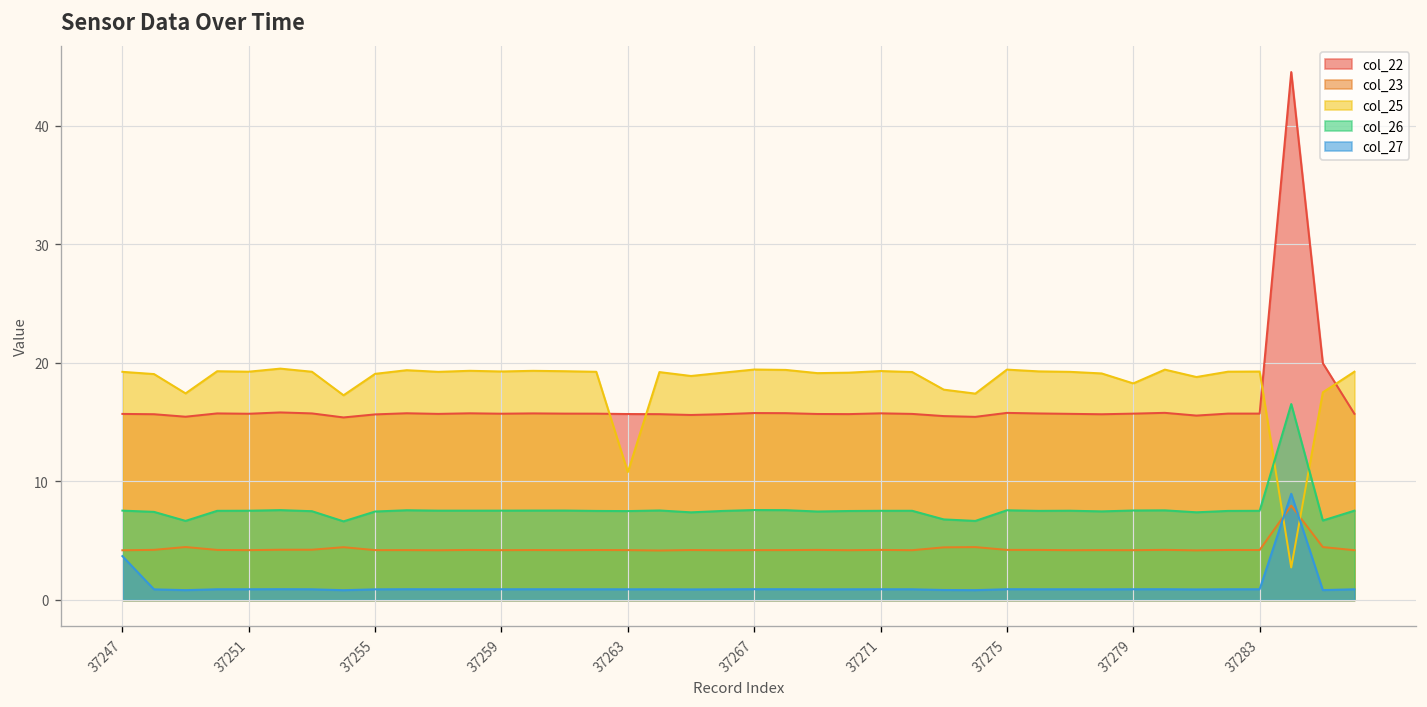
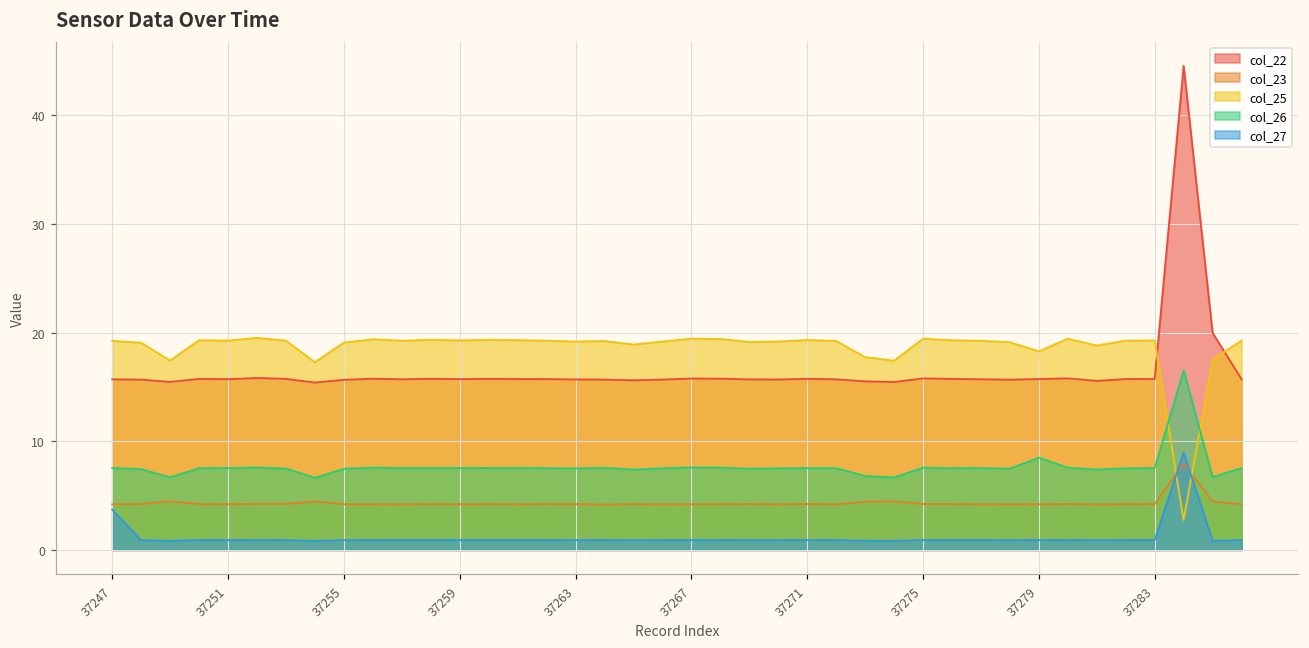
col_25, 37263: 11 -> 19
col_26, 37279: 7.5 -> 8.5
